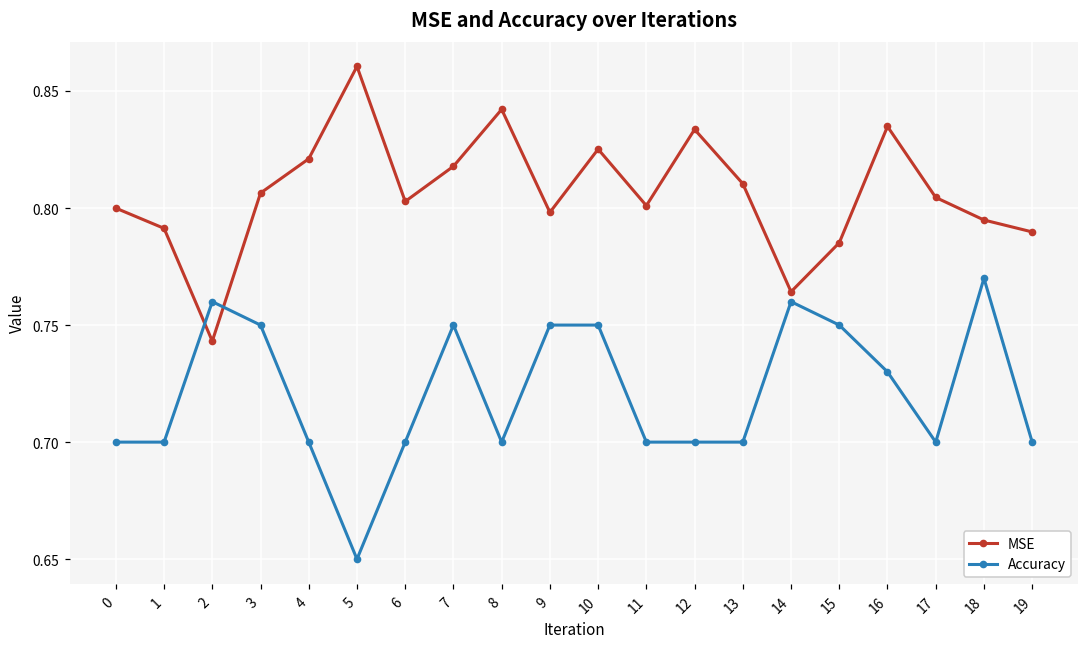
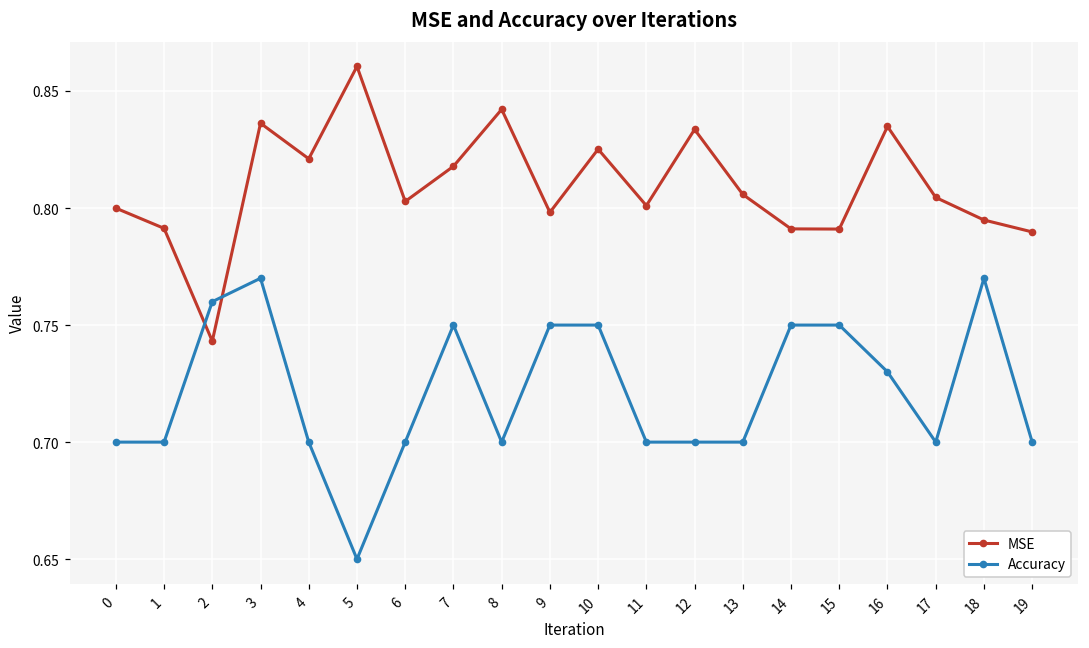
MSE, 3: 0.806 -> 0.836
Accuracy, 3: 0.75 -> 0.77
MSE, 13: 0.810 -> 0.806
MSE, 14: 0.764 -> 0.791
Accuracy, 14: 0.76 -> 0.75
MSE, 15: 0.785 -> 0.791
